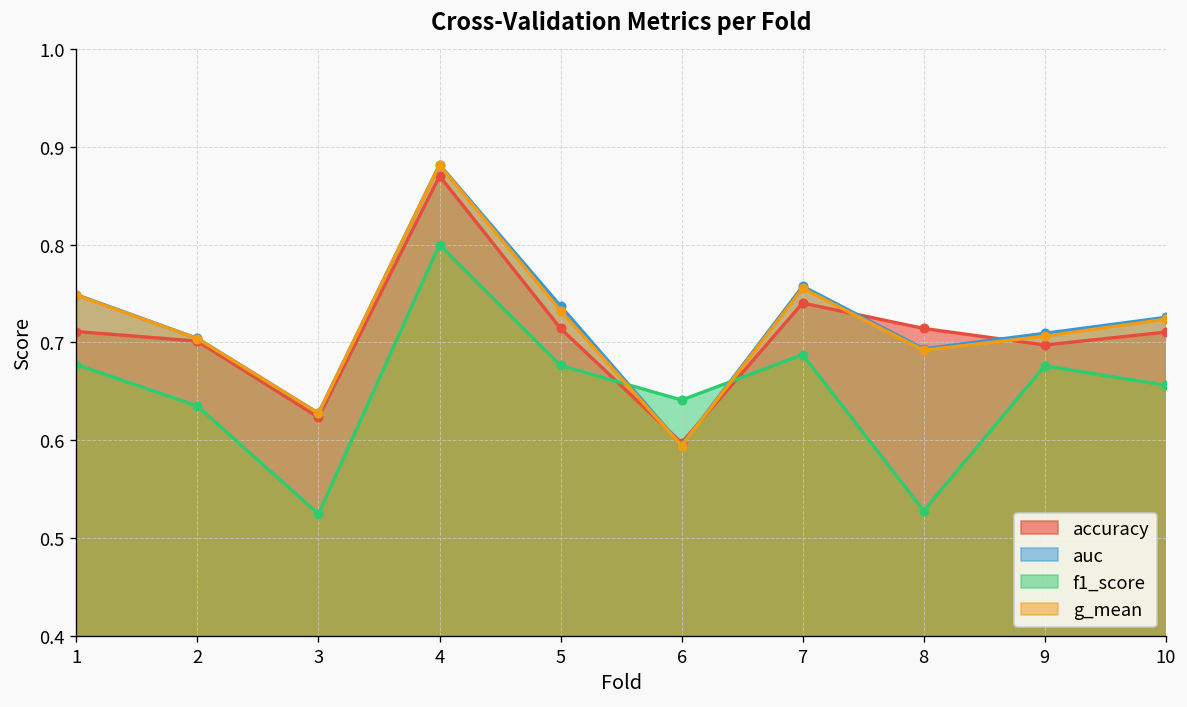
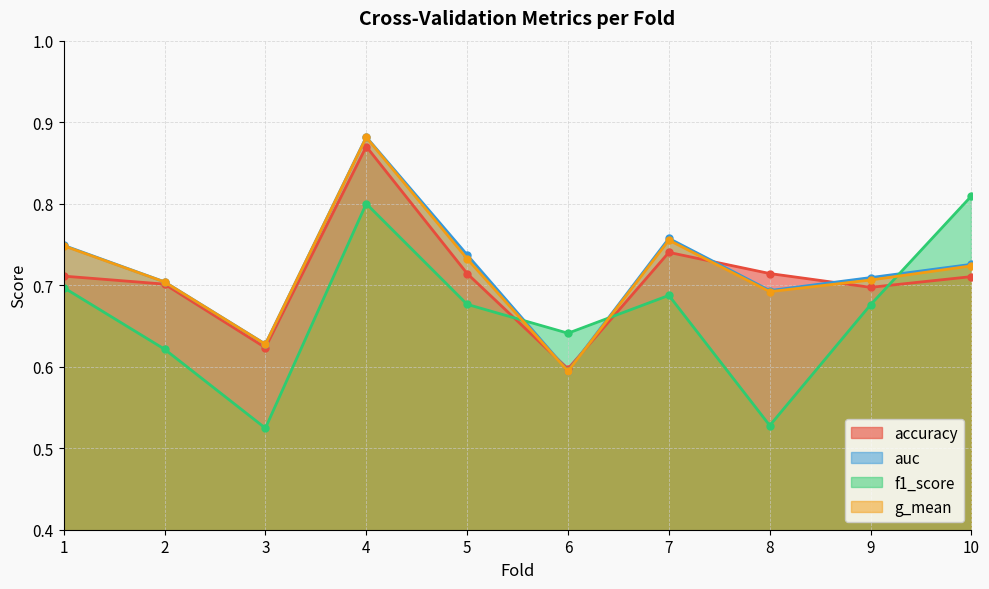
f1_score, 1: 0.68 -> 0.70
f1_score, 2: 0.63 -> 0.62
f1_score, 10: 0.66 -> 0.81
